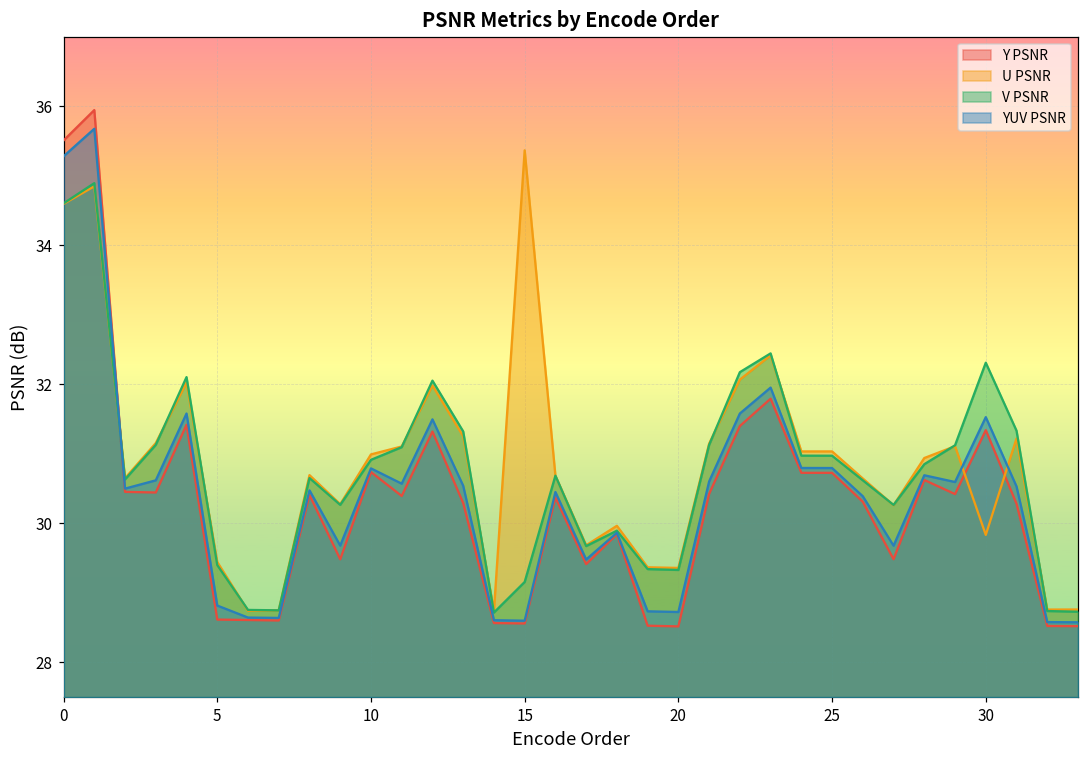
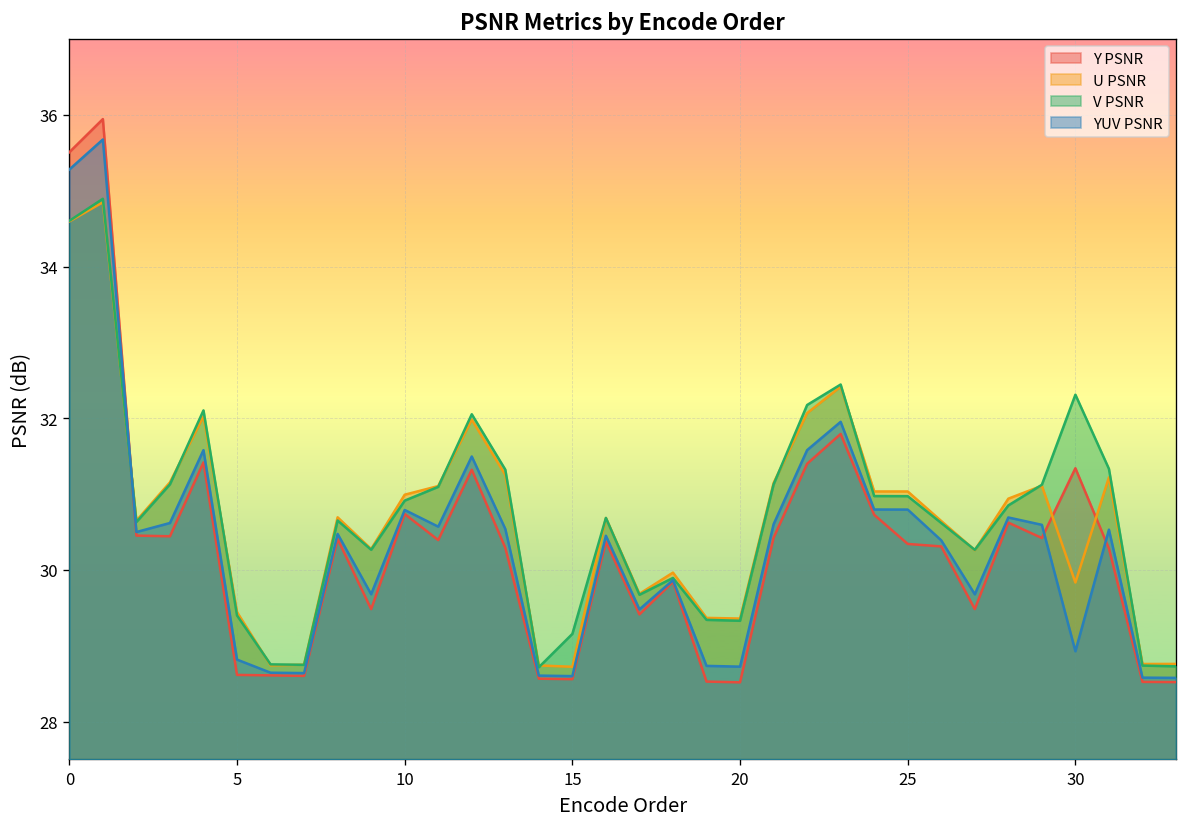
U PSNR, 15: 35.4 -> 28.7
Y PSNR, 25: 30.7 -> 30.3
YUV PSNR, 30: 31.5 -> 28.9
